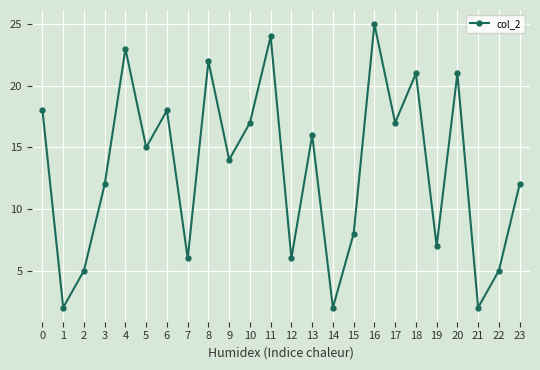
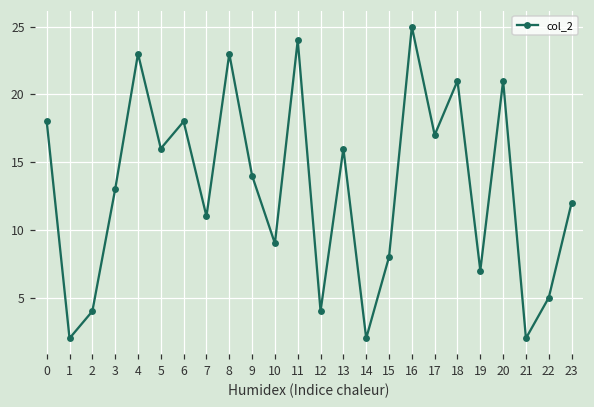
2: 5 -> 4
3: 12 -> 13
5: 15 -> 16
7: 6 -> 11
8: 22 -> 23
10: 17 -> 9
12: 6 -> 4
